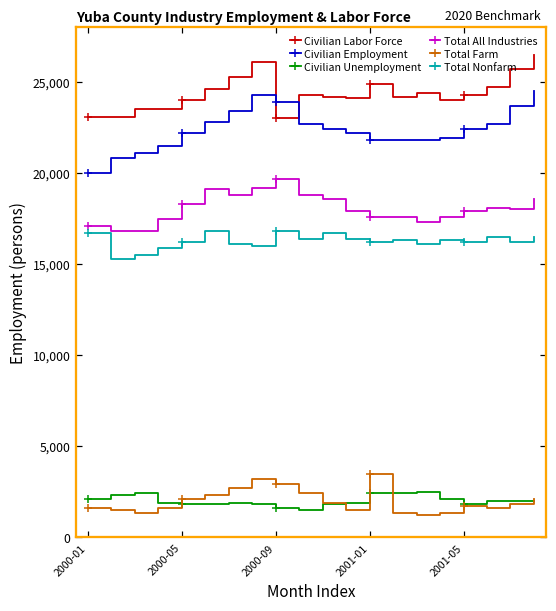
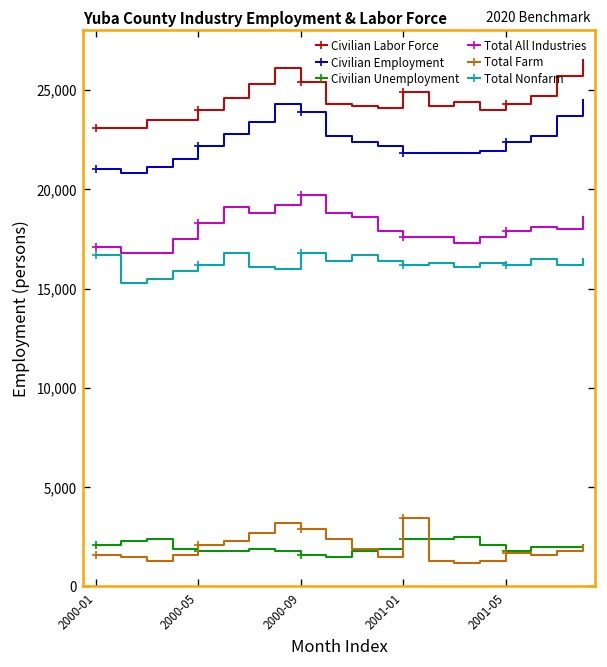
Civilian Employment, 2000-01: 20,000 -> 21,000
Civilian Labor Force, 2000-09: 23,000 -> 25,400
